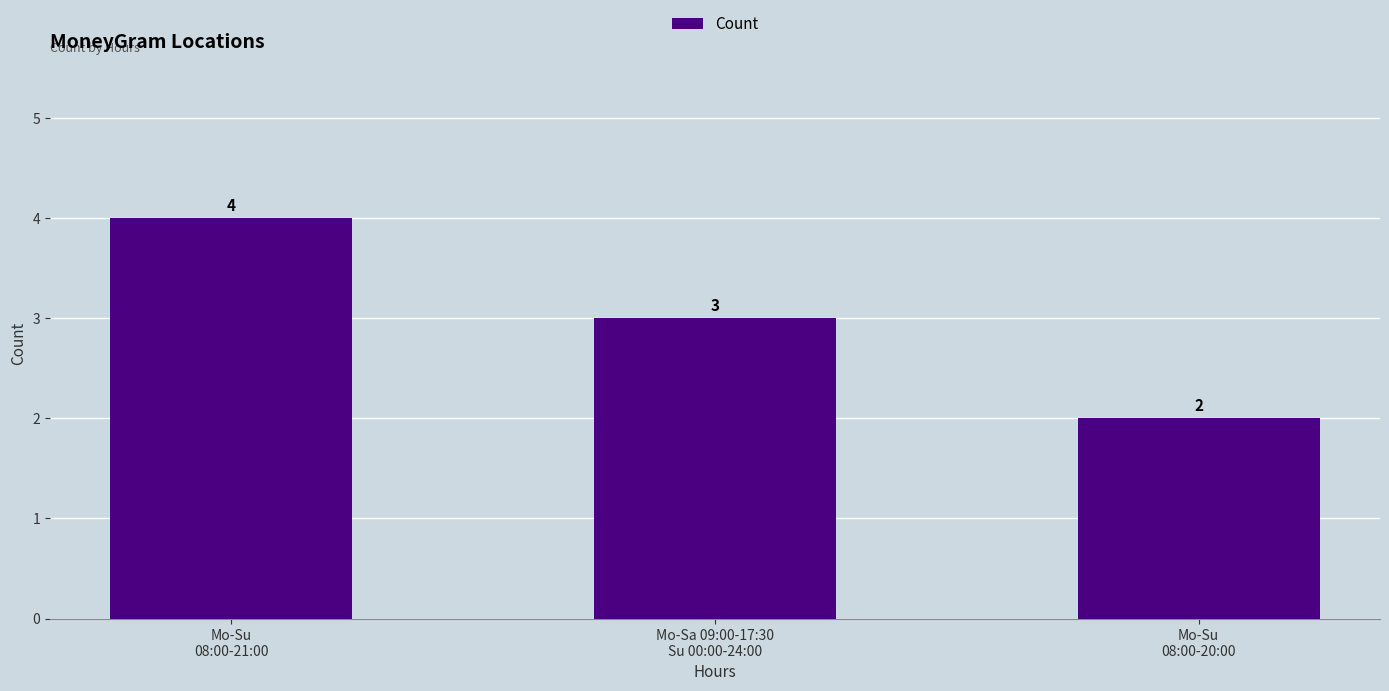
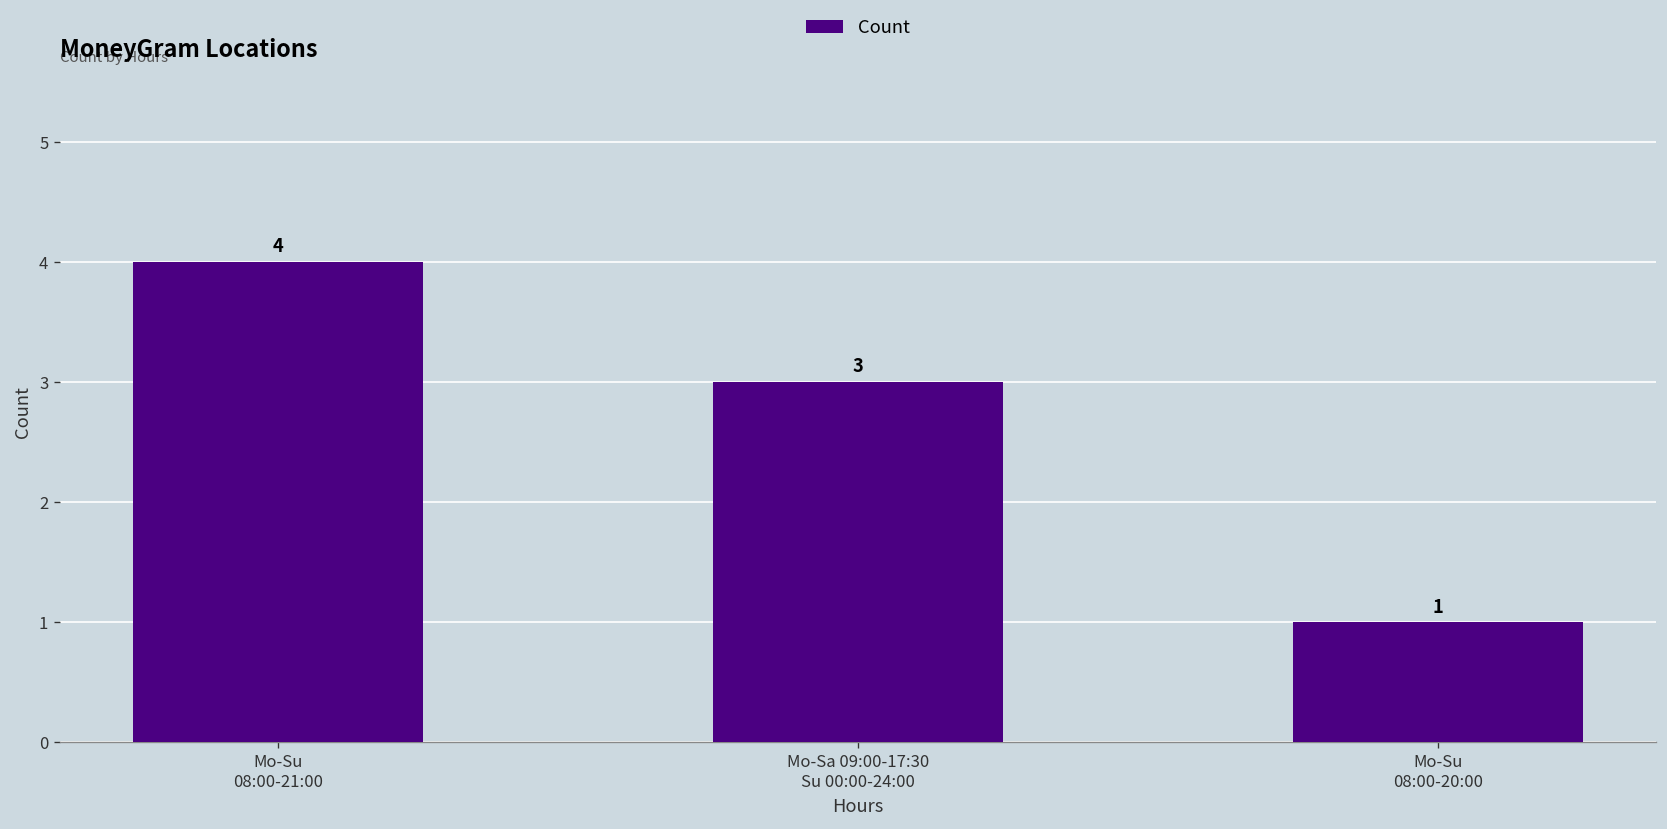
Mo-Su 08:00-20:00: 2 -> 1
